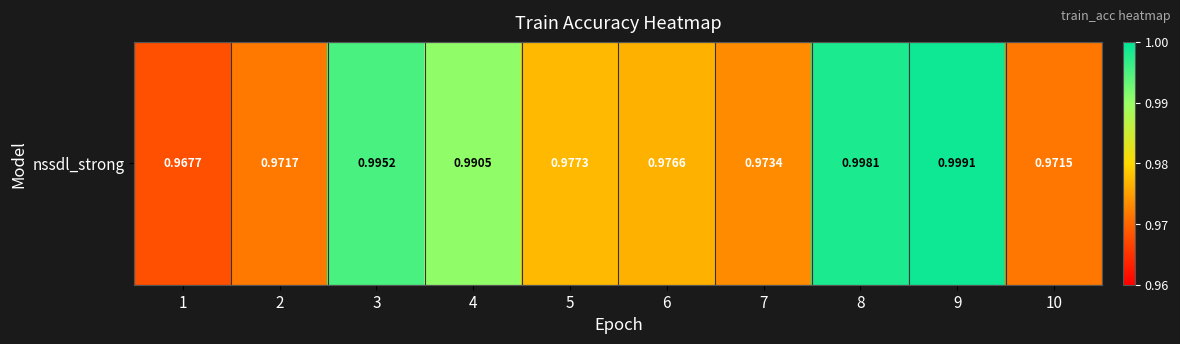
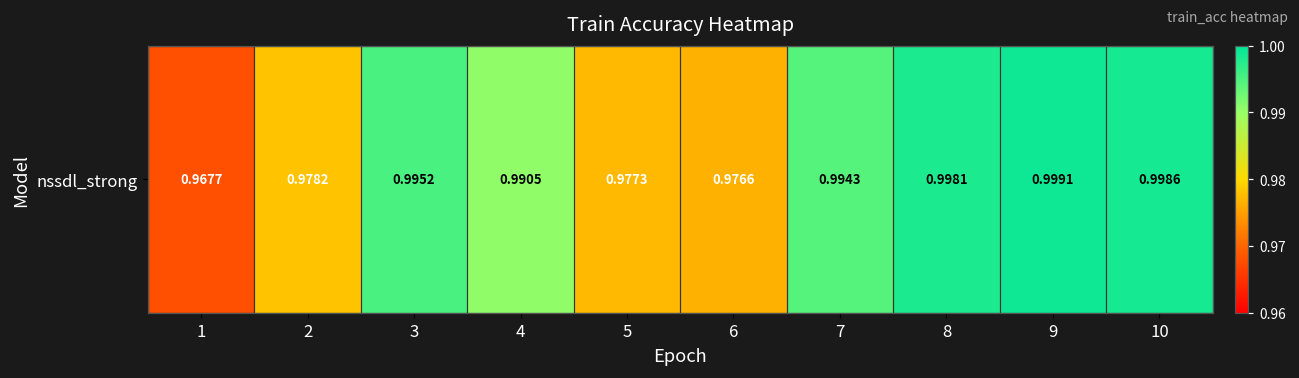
nssdl_strong, 2: 0.9717 -> 0.9782
nssdl_strong, 7: 0.9734 -> 0.9943
nssdl_strong, 10: 0.9715 -> 0.9986
